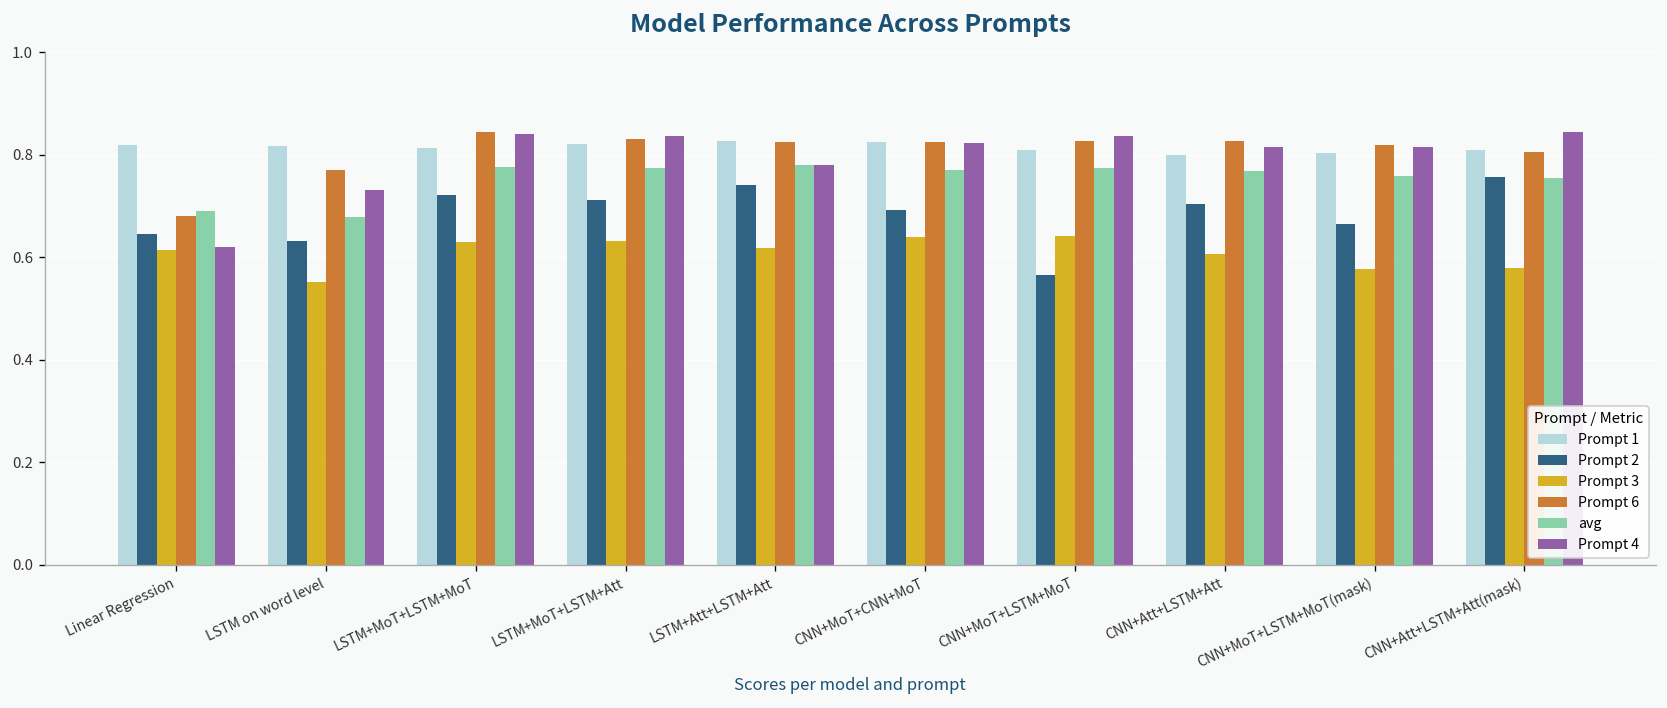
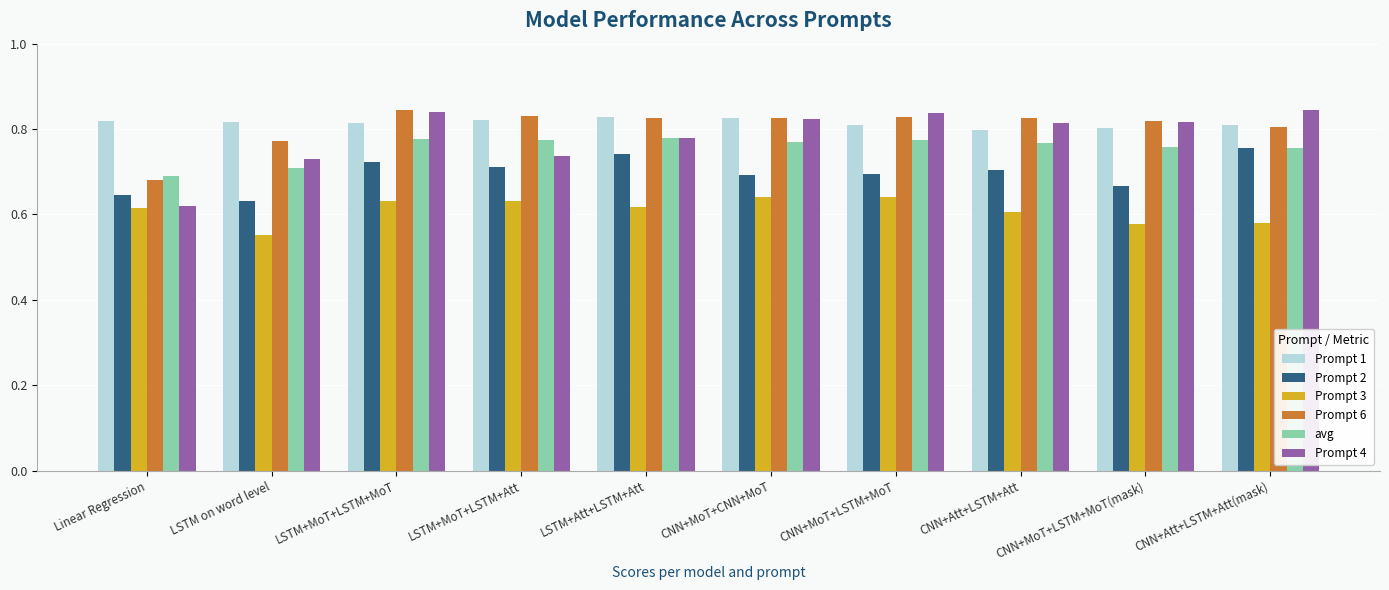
avg, LSTM on word level: 0.68 -> 0.71
Prompt 4, LSTM+MoT+LSTM+Att: 0.84 -> 0.74
Prompt 2, CNN+MoT+LSTM+MoT: 0.57 -> 0.69
